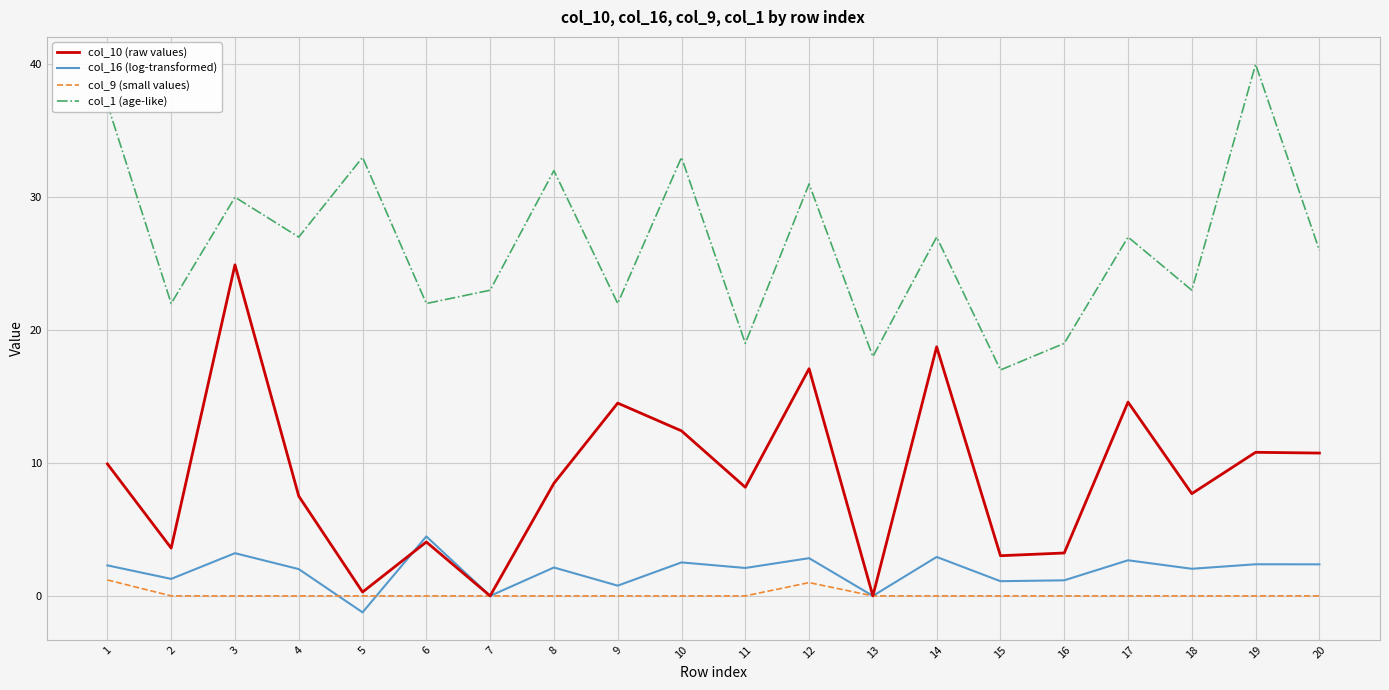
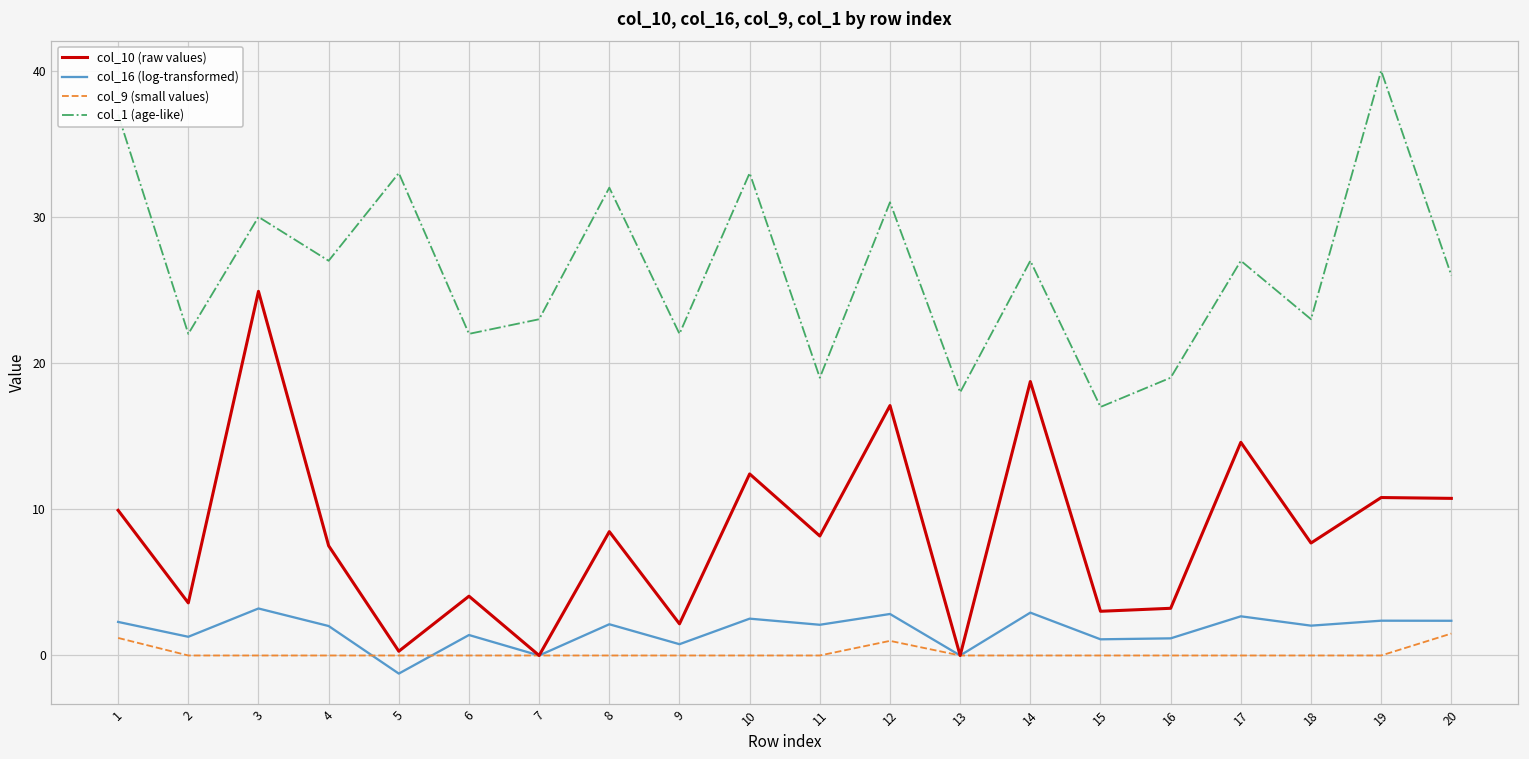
col_16 (log-transformed), 6: 4.5 -> 1.4
col_10 (raw values), 9: 14.5 -> 2.2
col_9 (small values), 20: 0.0 -> 1.5
